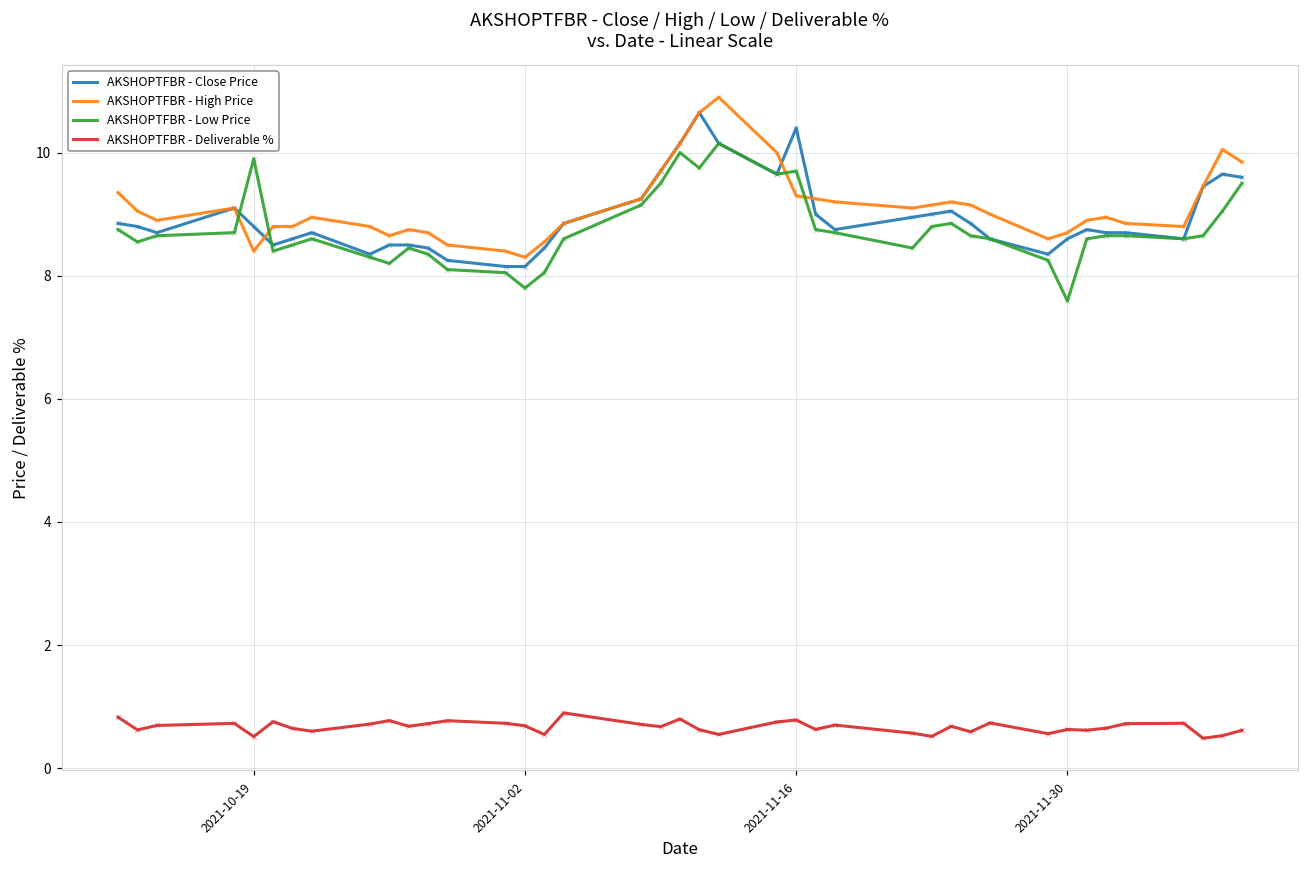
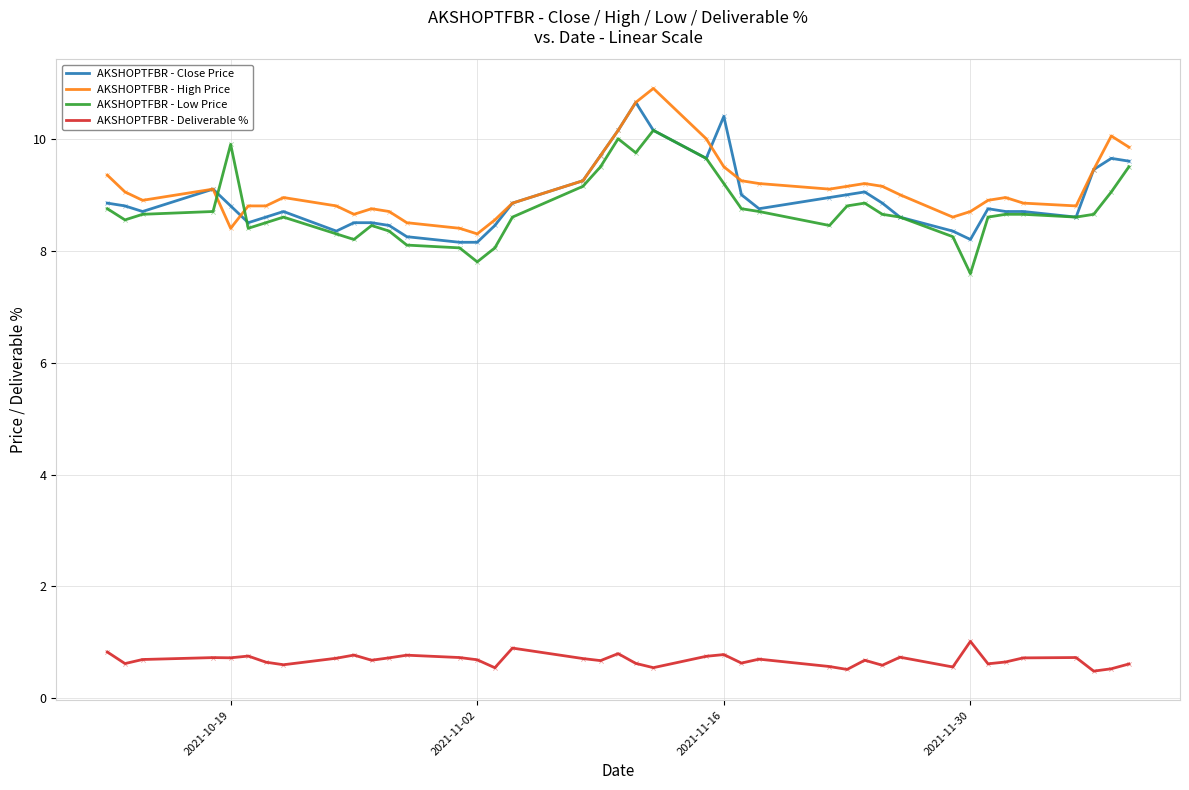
AKSHOPTFBR - Deliverable %, 2021-10-19: 0.5 -> 0.7
AKSHOPTFBR - High Price, 2021-11-16: 9.3 -> 9.5
AKSHOPTFBR - Low Price, 2021-11-16: 9.7 -> 9.2
AKSHOPTFBR - Close Price, 2021-11-30: 8.6 -> 8.2
AKSHOPTFBR - Deliverable %, 2021-11-30: 0.6 -> 1.0
